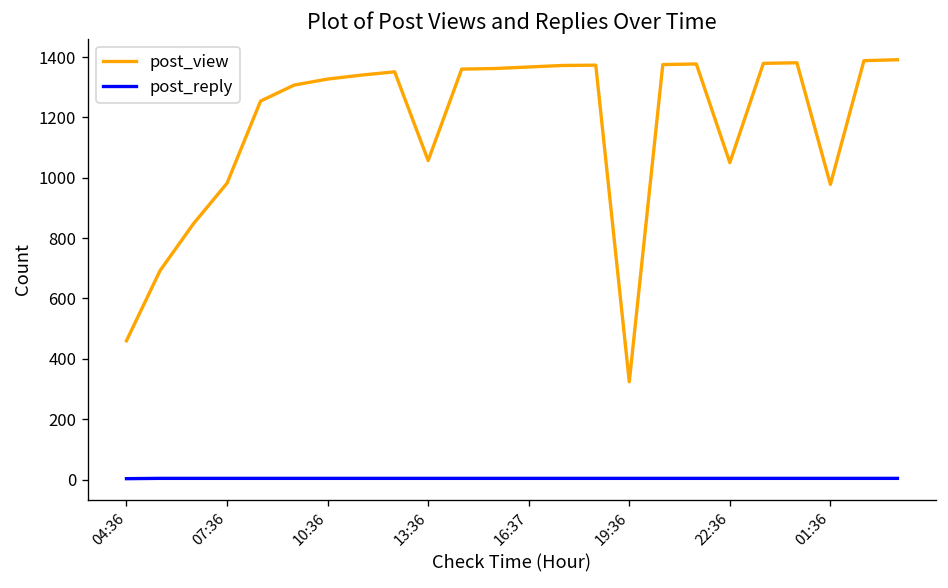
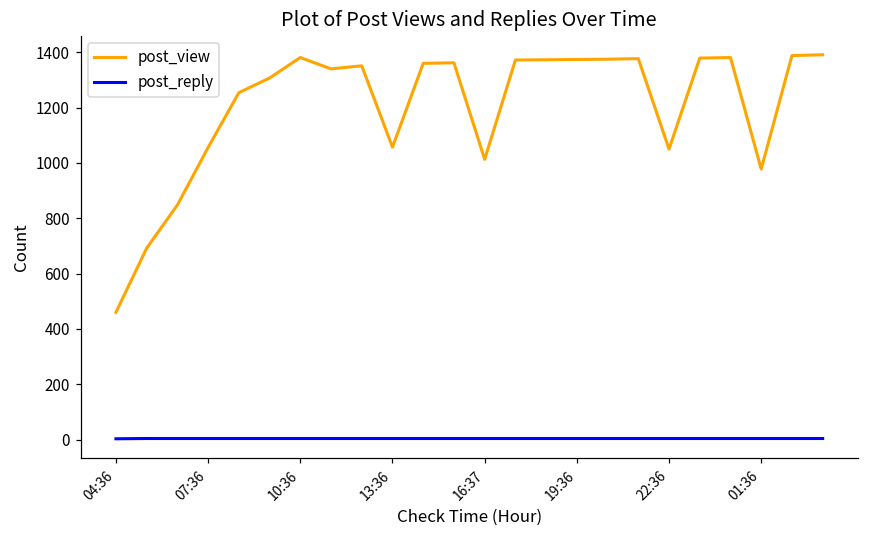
post_view, 07:36: 980 -> 1060
post_view, 10:36: 1330 -> 1380
post_view, 16:37: 1370 -> 1010
post_view, 19:36: 320 -> 1370
